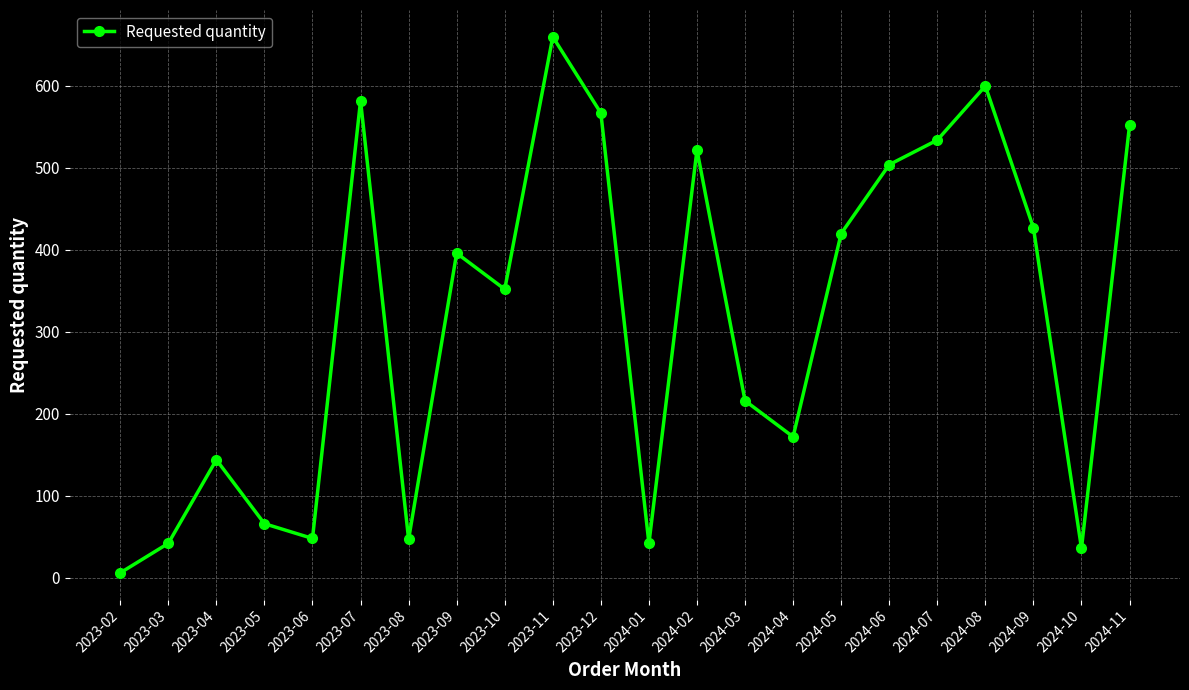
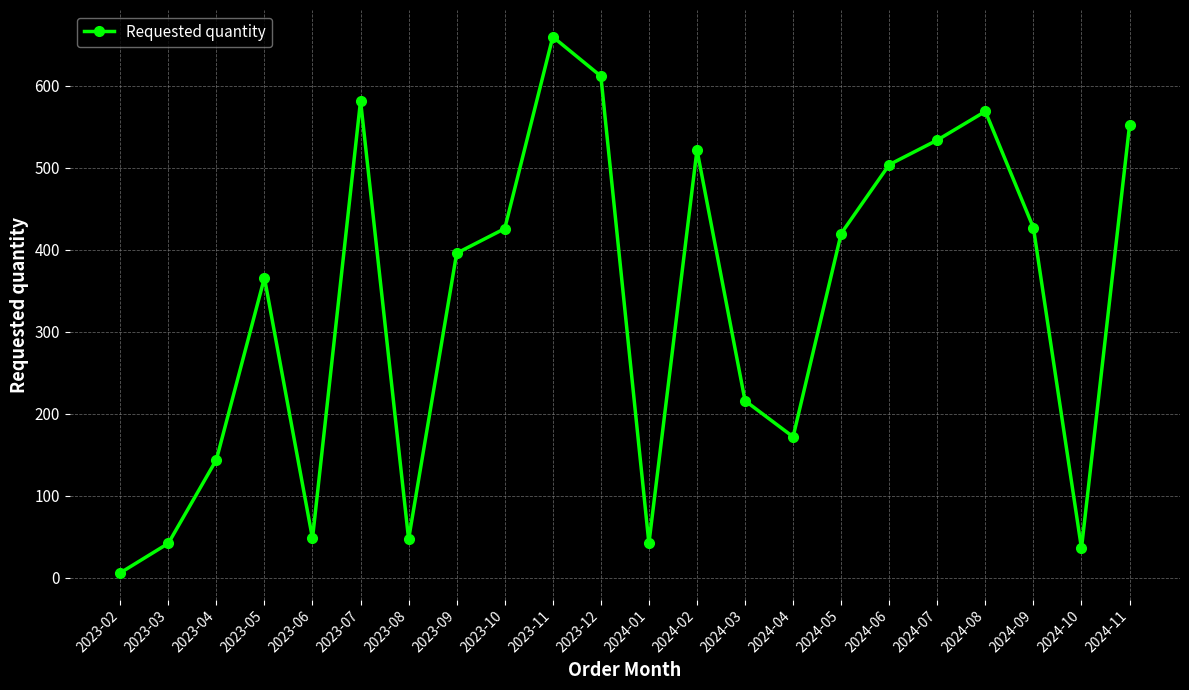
2023-05: 70 -> 370
2023-10: 350 -> 430
2023-12: 570 -> 610
2024-08: 600 -> 570
